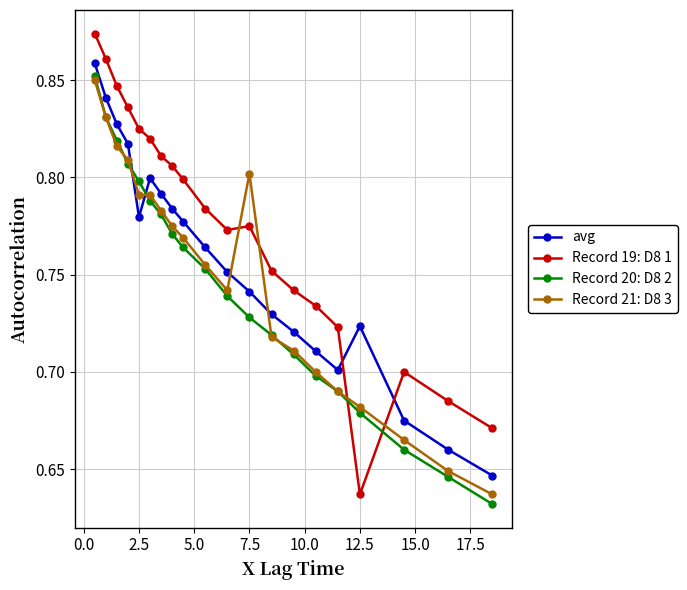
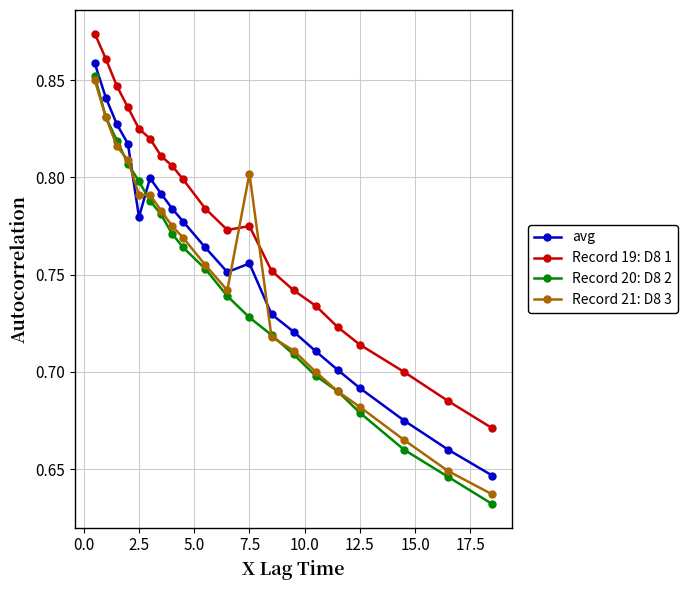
avg, 7.5: 0.741 -> 0.756
avg, 12.5: 0.724 -> 0.692
Record 19: D8 1, 12.5: 0.637 -> 0.714
